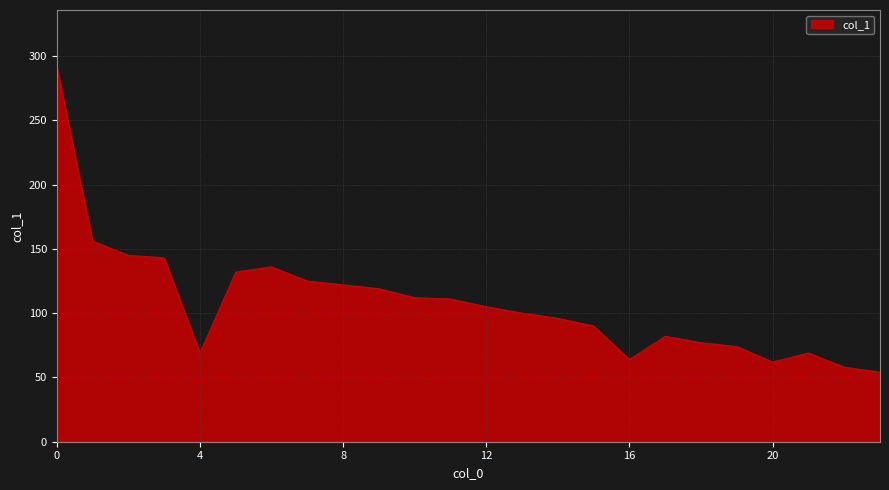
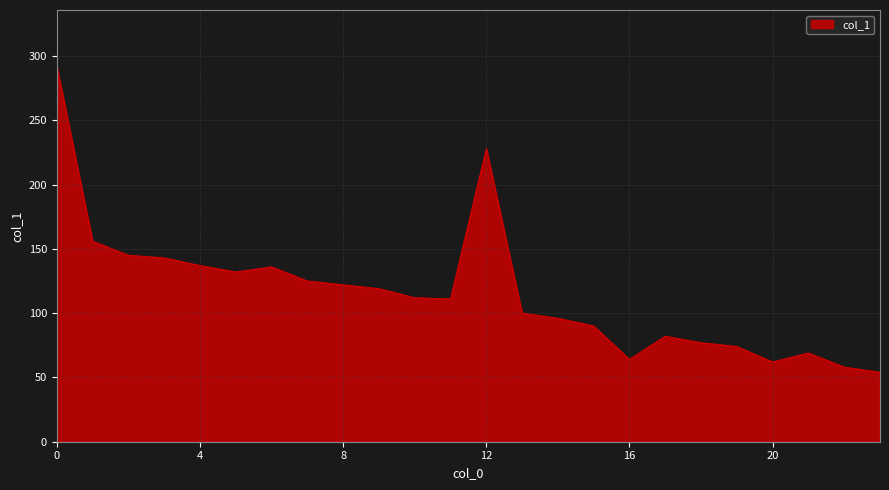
4: 69 -> 137
12: 105 -> 228
